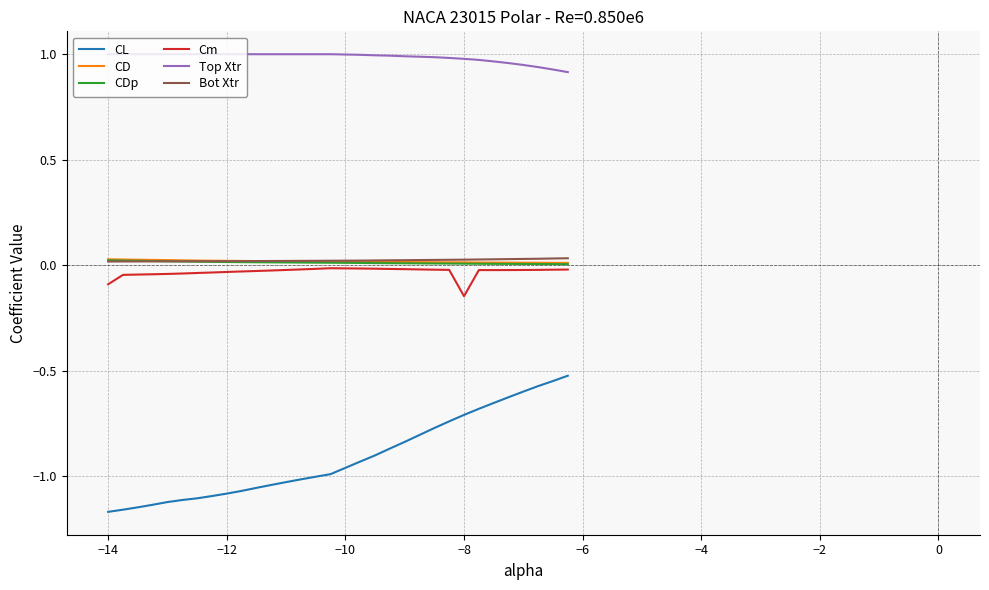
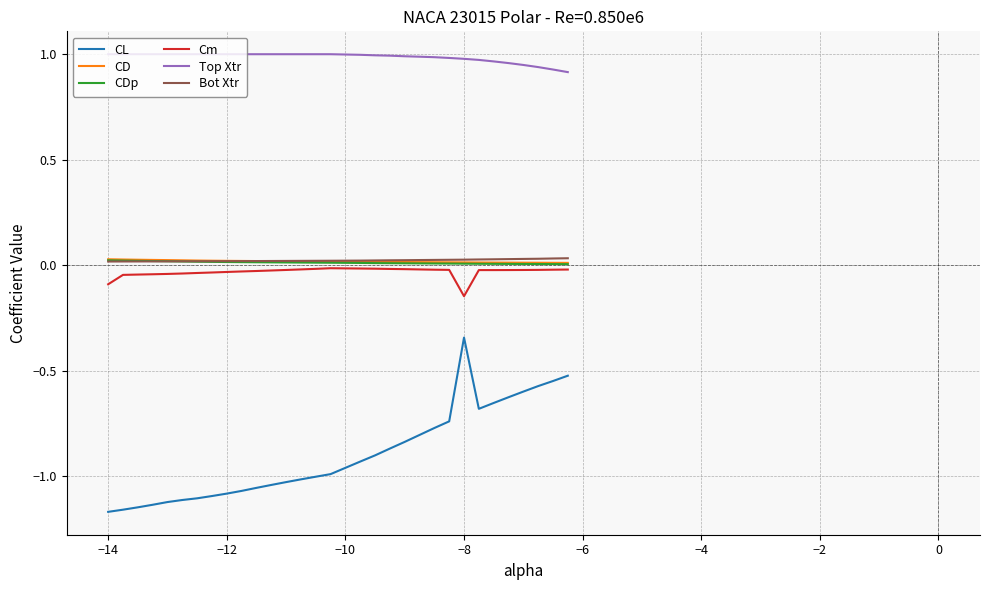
CL, −8: -0.71 -> -0.34
